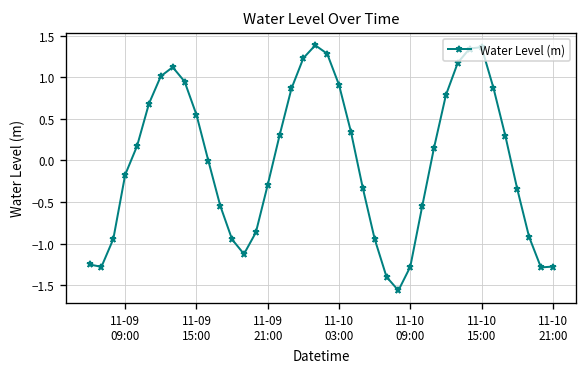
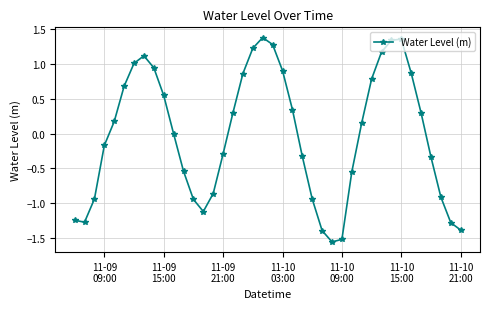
11-10 09:00: -1.3 -> -1.5
11-10 21:00: -1.3 -> -1.4
